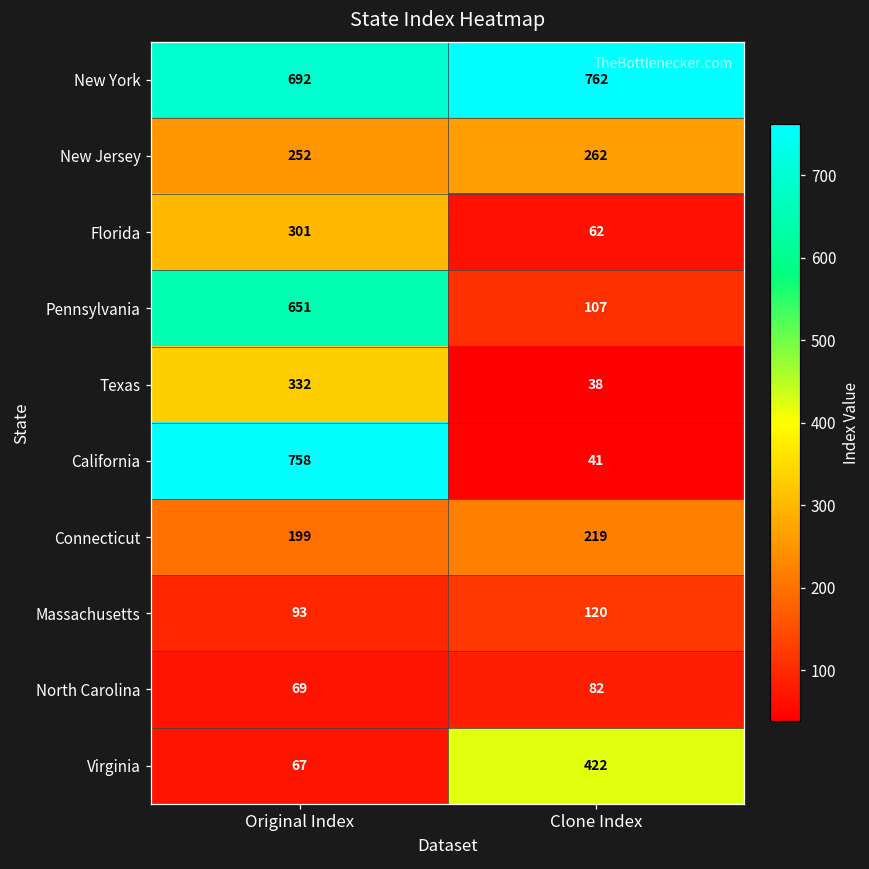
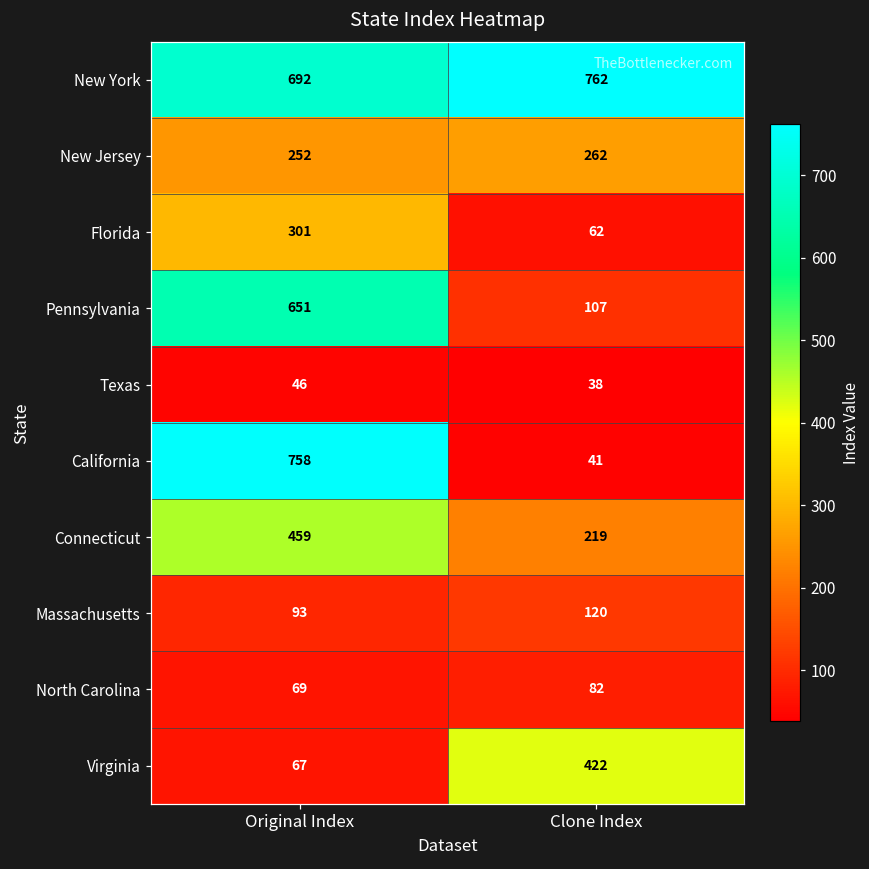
Texas, Original Index: 332 -> 46
Connecticut, Original Index: 199 -> 459
